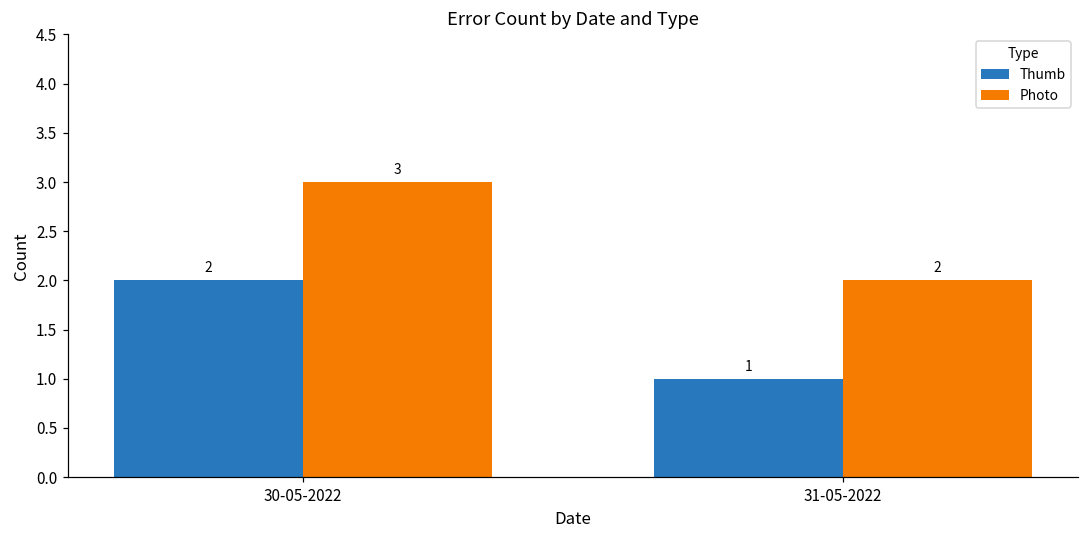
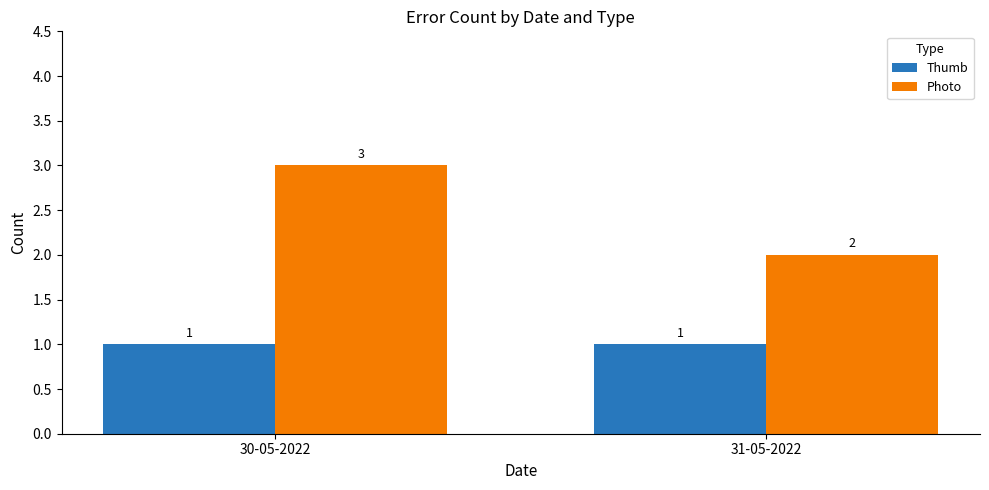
Thumb, 30-05-2022: 2 -> 1
